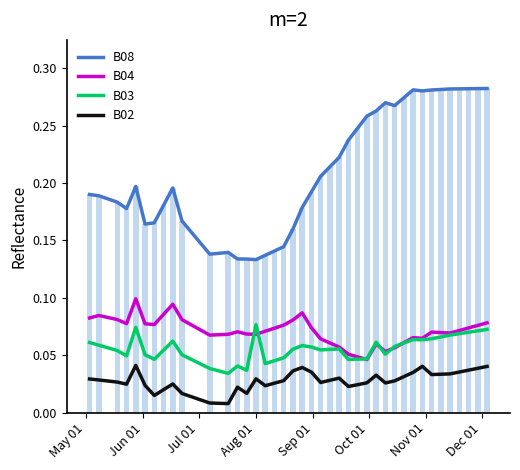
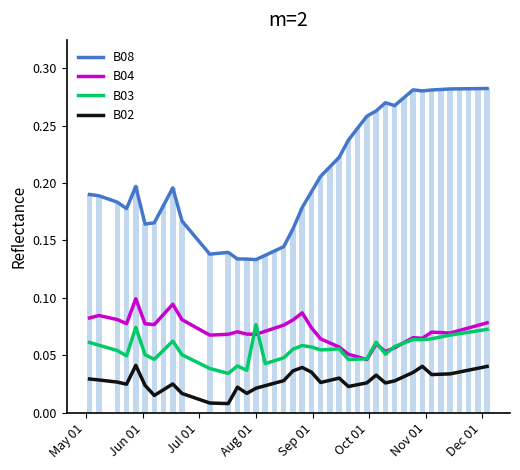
B02, Aug 01: 0.029 -> 0.021
